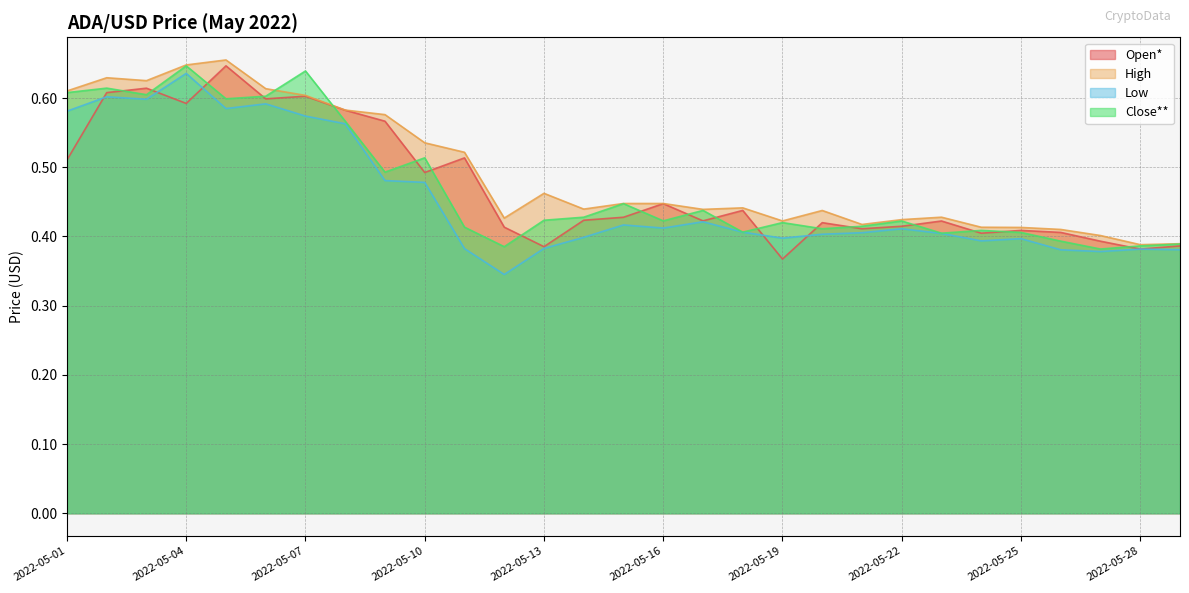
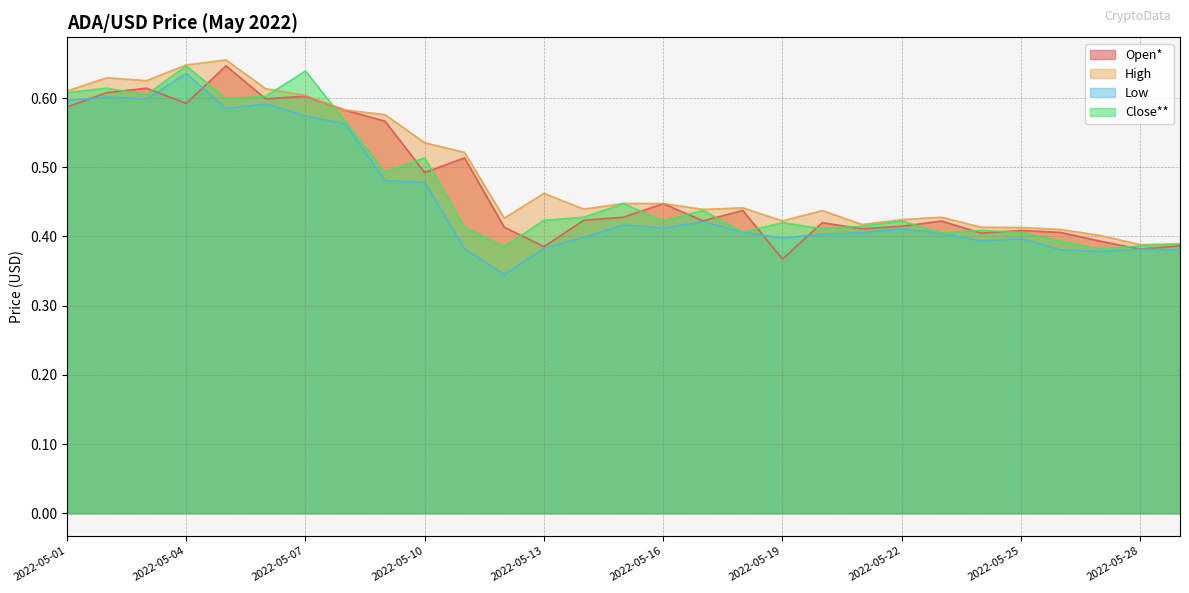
Open*, 2022-05-01: 0.51 -> 0.59
Low, 2022-05-01: 0.58 -> 0.60
